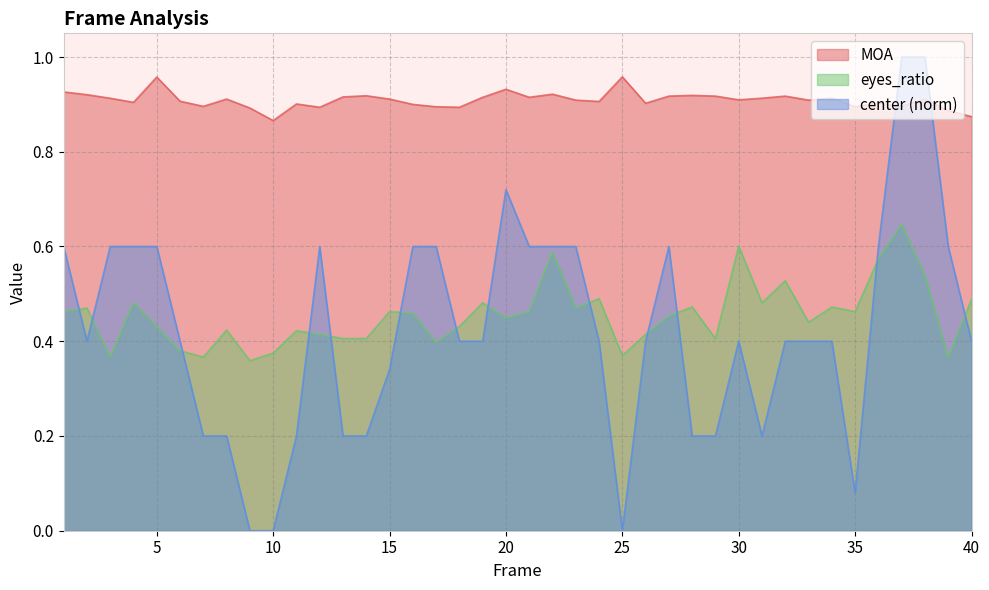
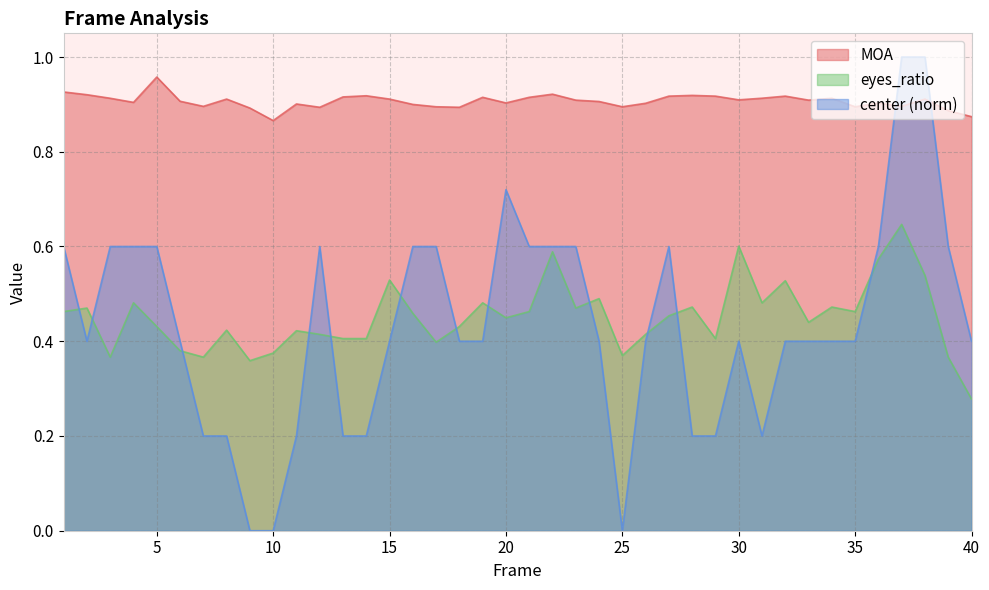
eyes_ratio, 15: 0.46 -> 0.53
center (norm), 15: 0.34 -> 0.40
MOA, 20: 0.93 -> 0.90
MOA, 25: 0.96 -> 0.90
center (norm), 35: 0.08 -> 0.40
eyes_ratio, 40: 0.49 -> 0.28
